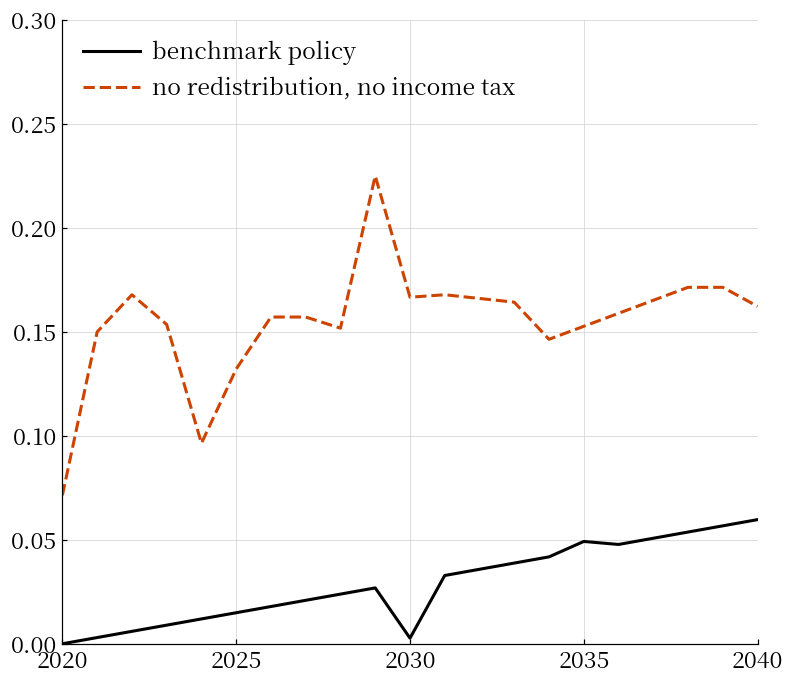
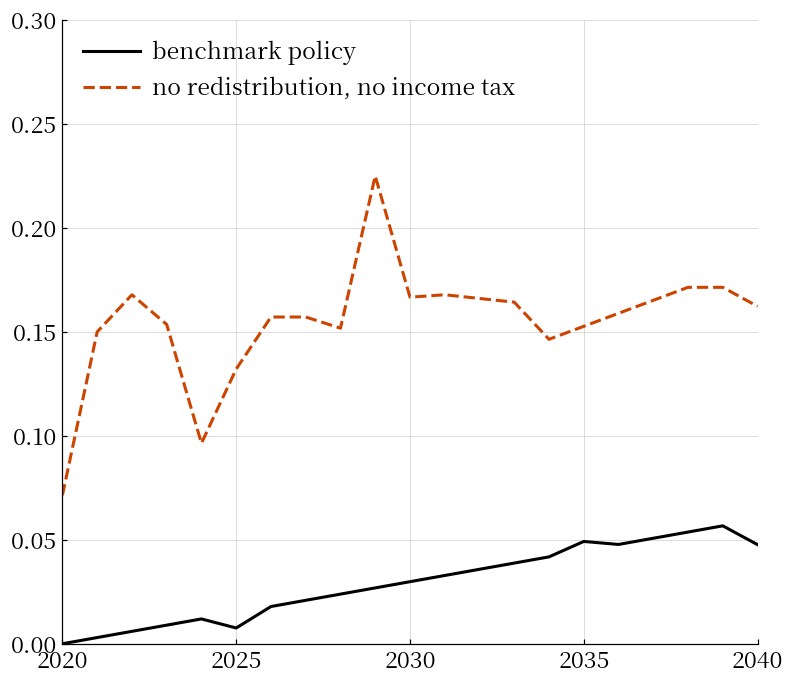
benchmark policy, 2025: 0.015 -> 0.008
benchmark policy, 2030: 0.003 -> 0.030
benchmark policy, 2040: 0.060 -> 0.048
